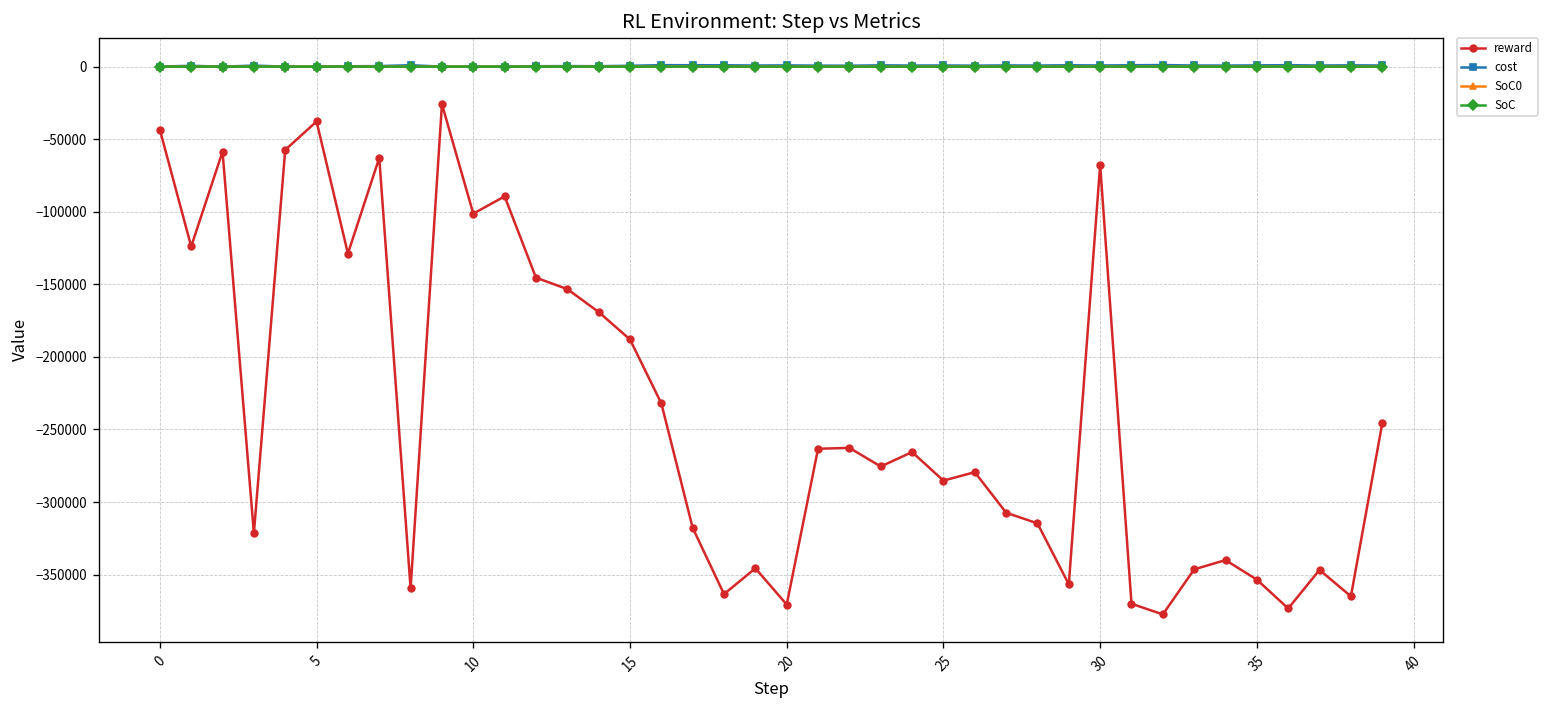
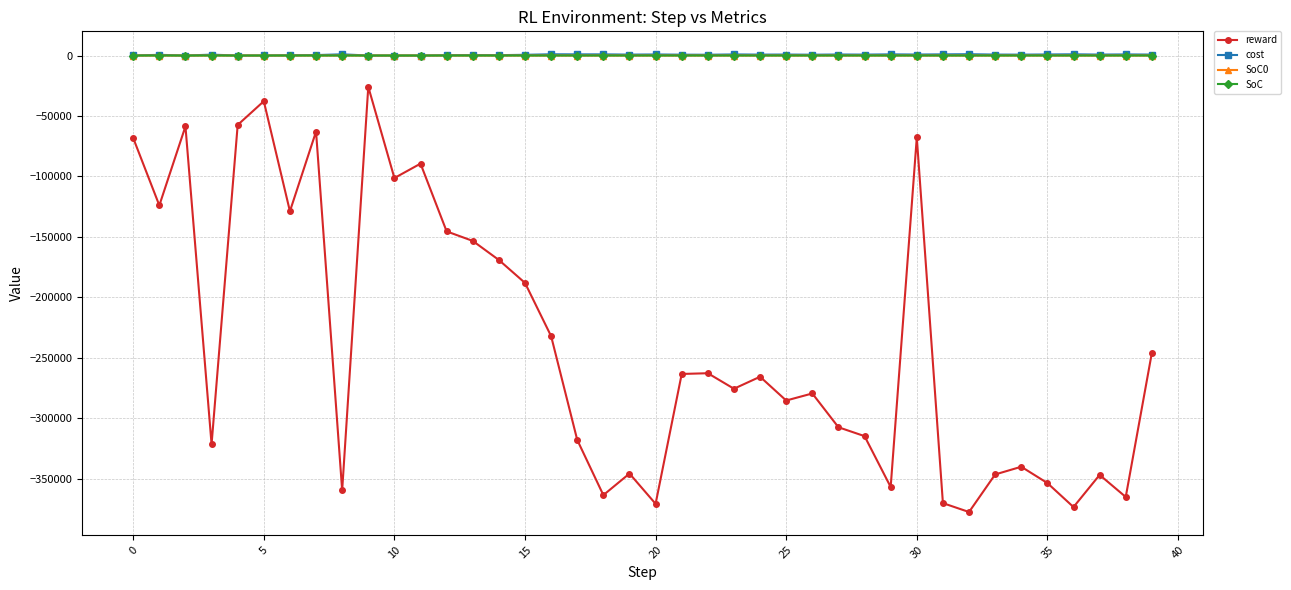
reward, 0: -43000 -> -68000
